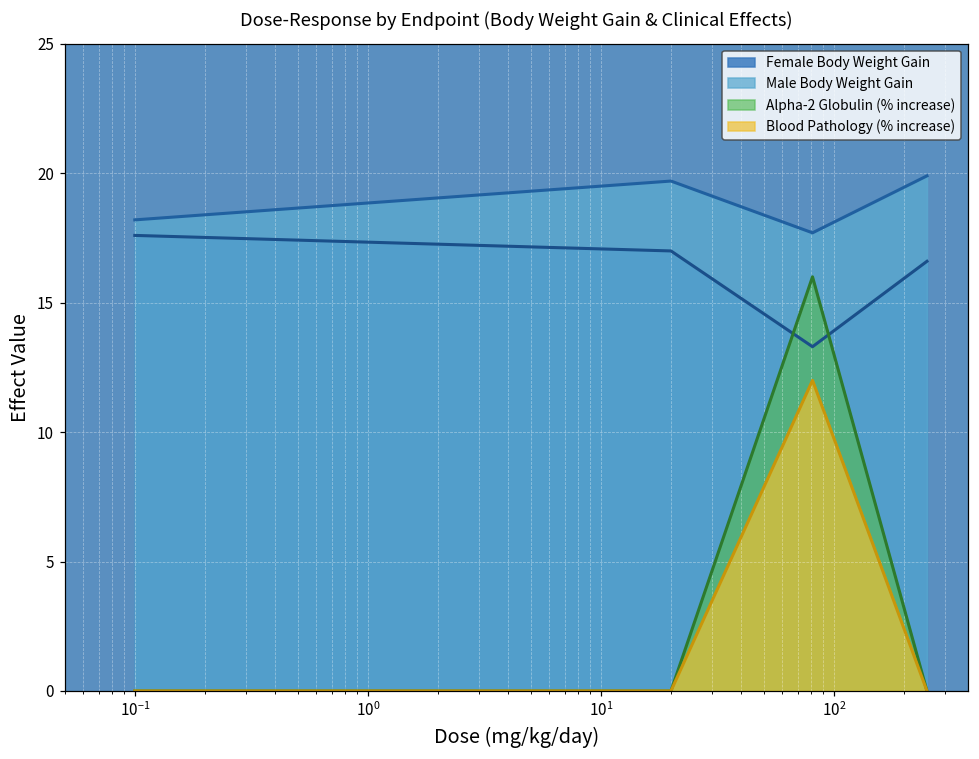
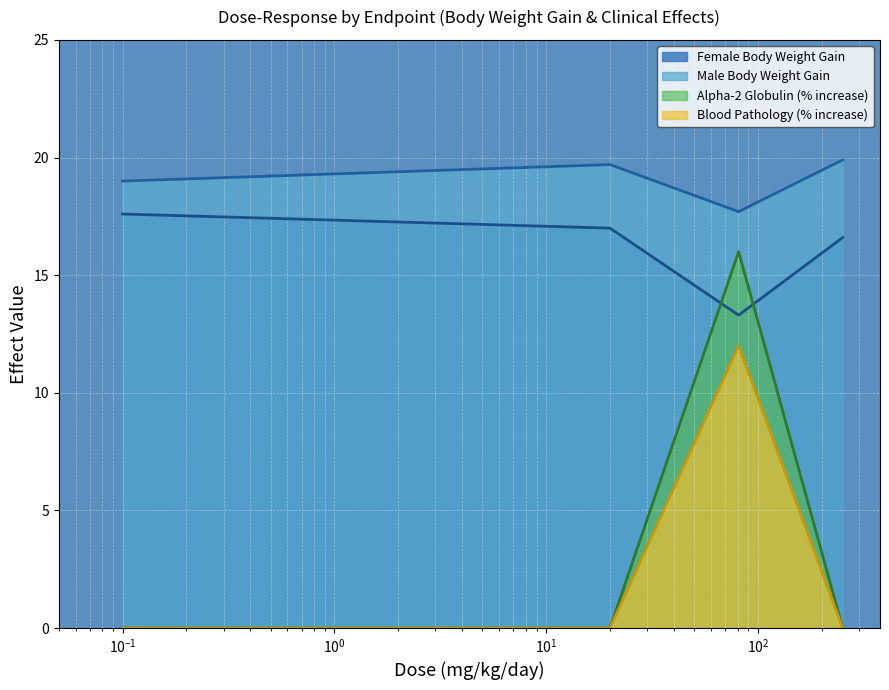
Male Body Weight Gain, 10^-1: 18.2 -> 19.0
